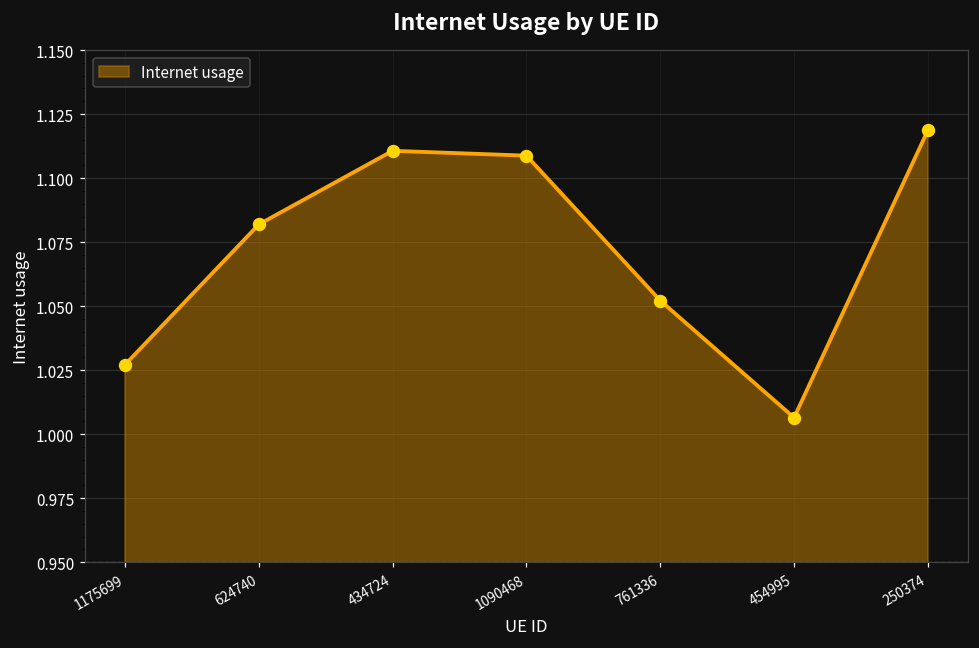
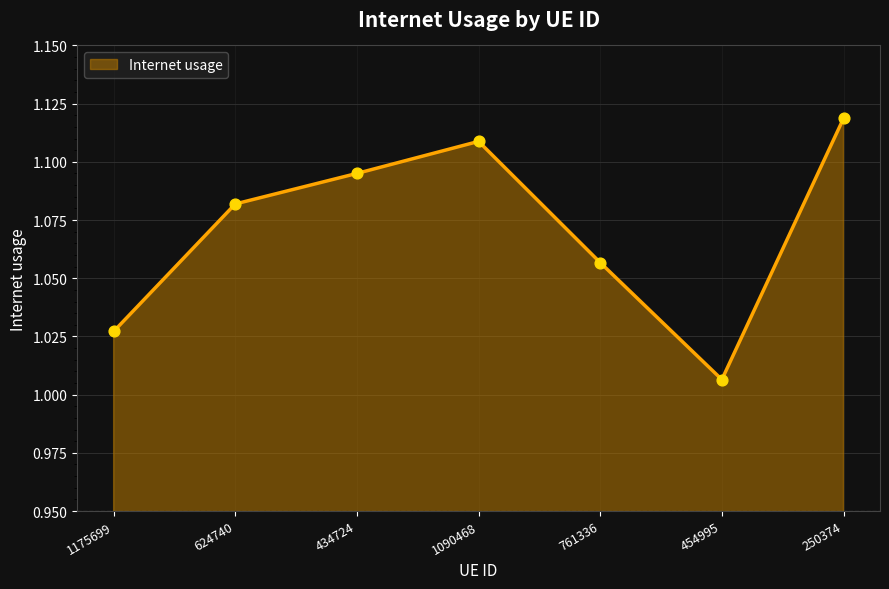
434724: 1.111 -> 1.095
761336: 1.052 -> 1.057
